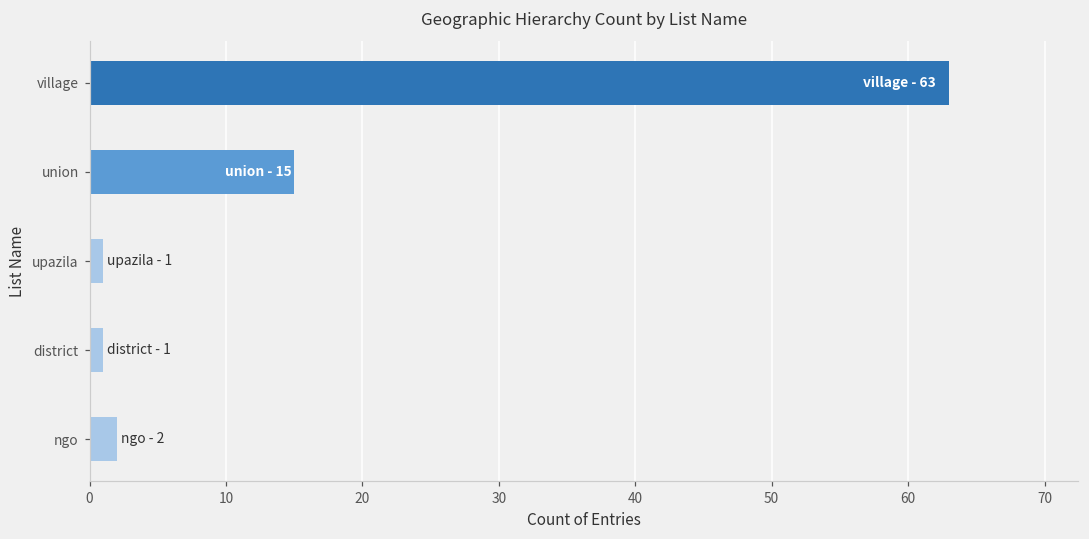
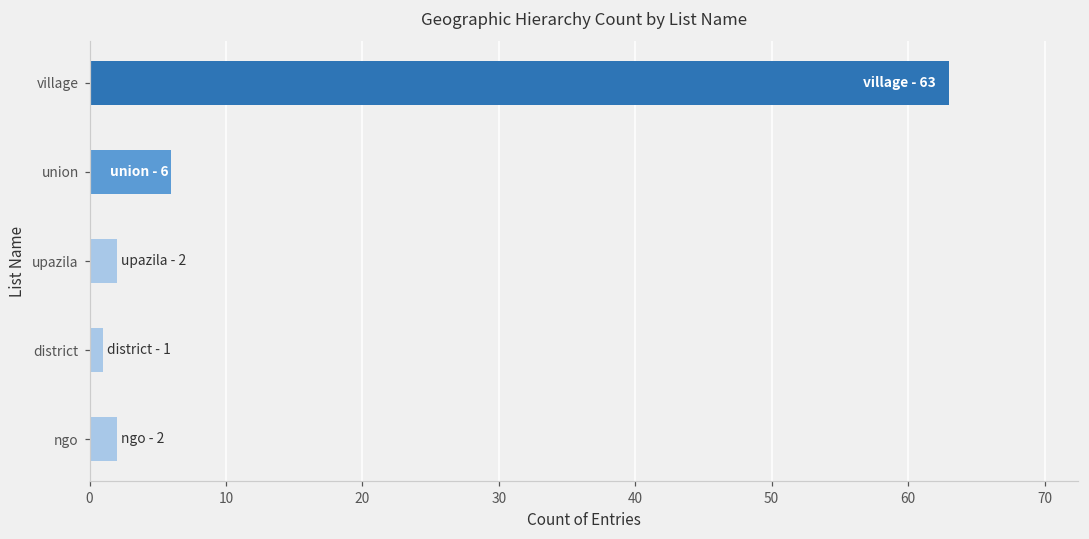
union: 15 -> 6
upazila: 1 -> 2
